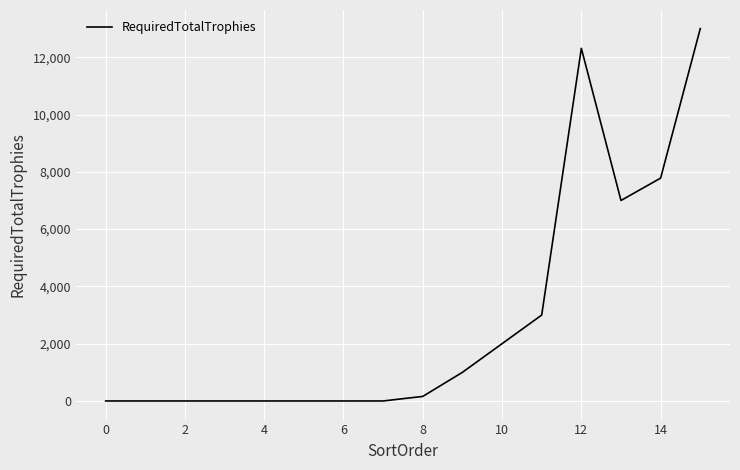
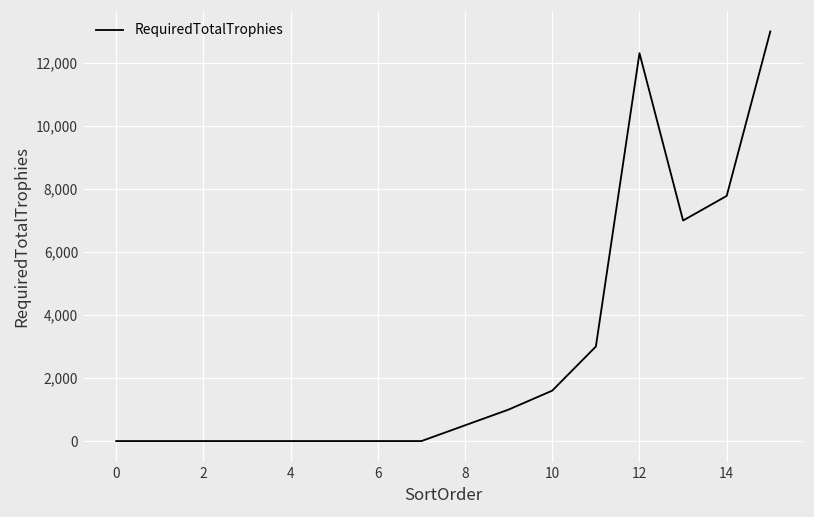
8: 200 -> 500
10: 2,000 -> 1,600
